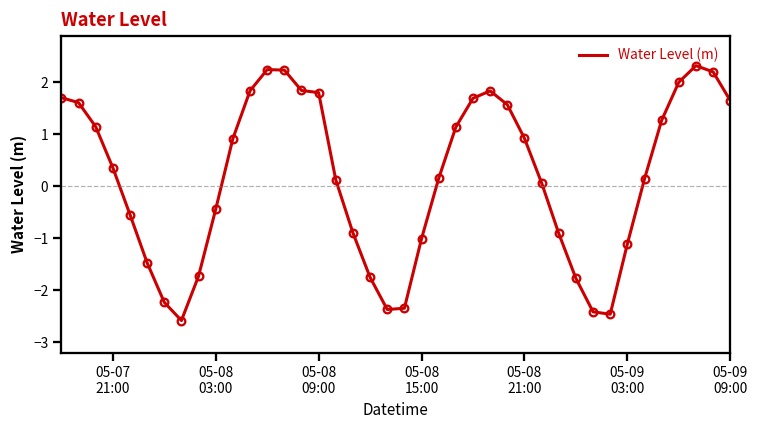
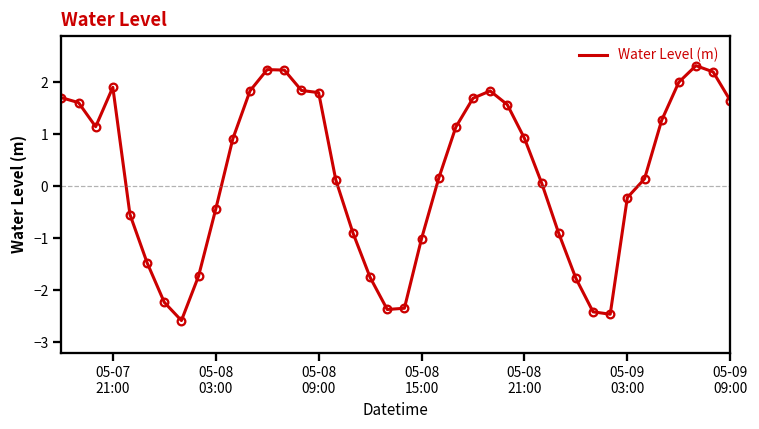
05-07 21:00: 0.4 -> 1.9
05-09 03:00: -1.1 -> -0.2
